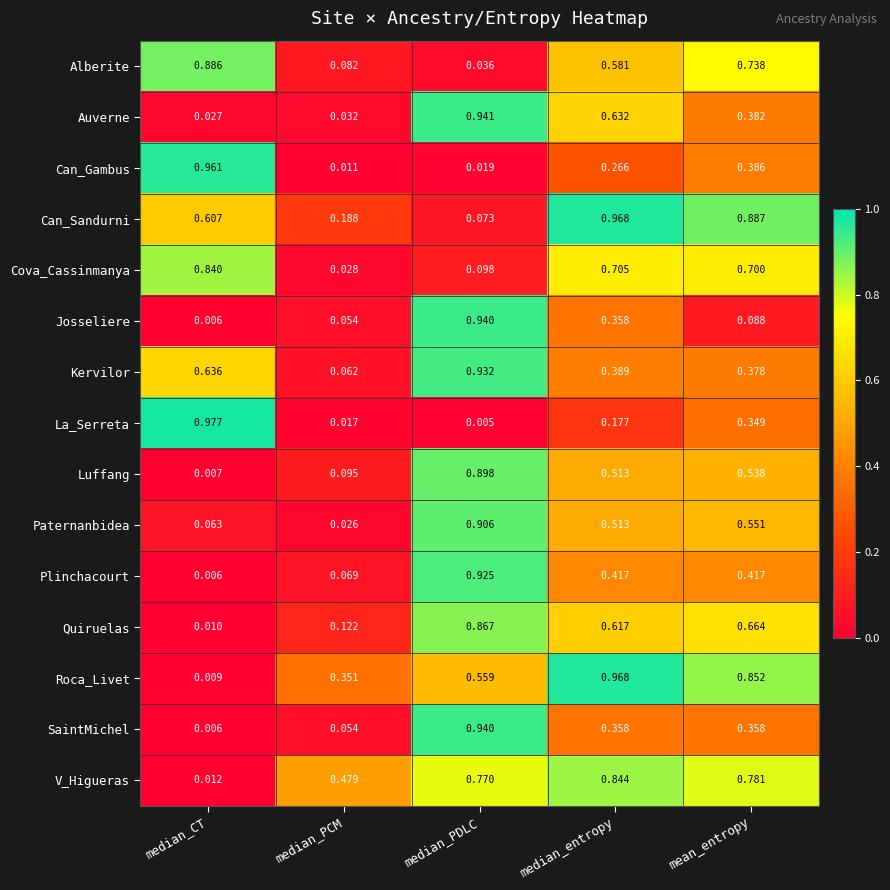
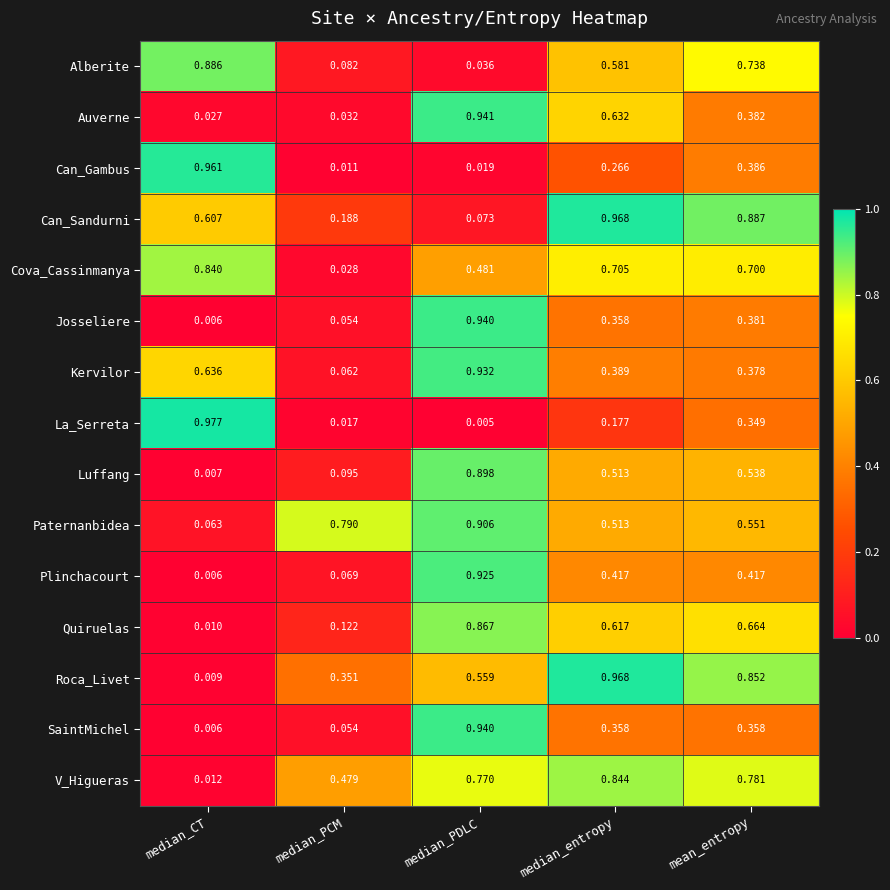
Cova_Cassinmanya, median_PDLC: 0.098 -> 0.481
Josseliere, mean_entropy: 0.088 -> 0.381
Paternanbidea, median_PCM: 0.026 -> 0.790
